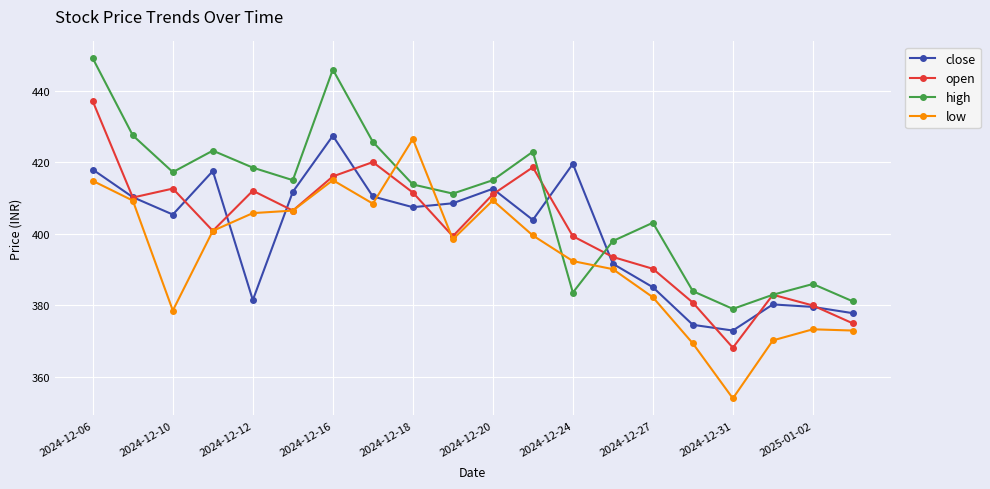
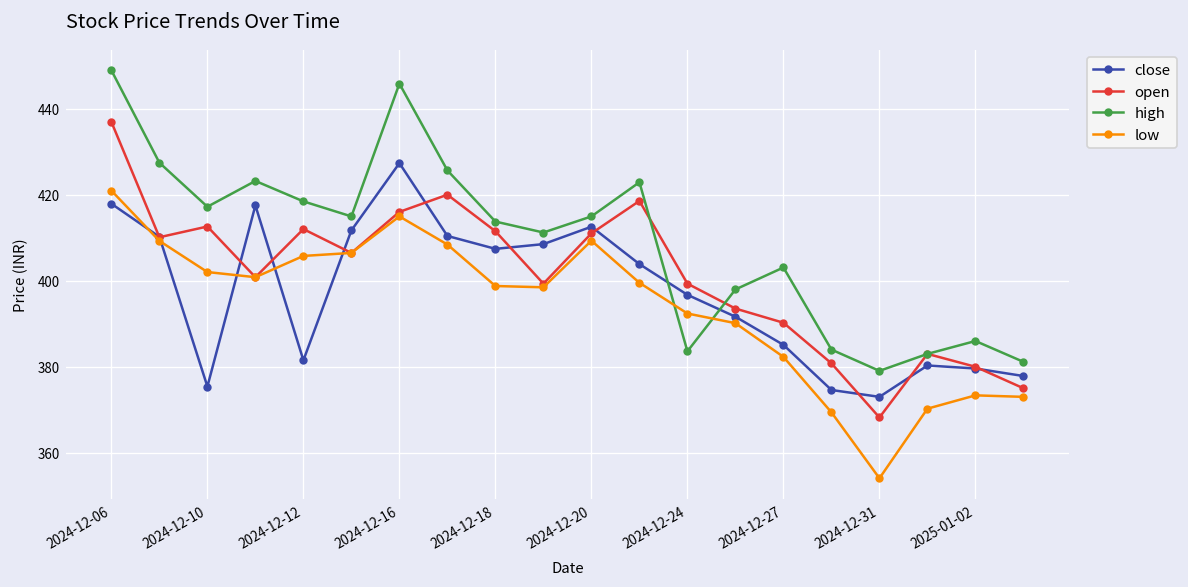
low, 2024-12-06: 415 -> 421
close, 2024-12-10: 405 -> 375
low, 2024-12-10: 379 -> 402
low, 2024-12-18: 427 -> 399
close, 2024-12-24: 420 -> 397
